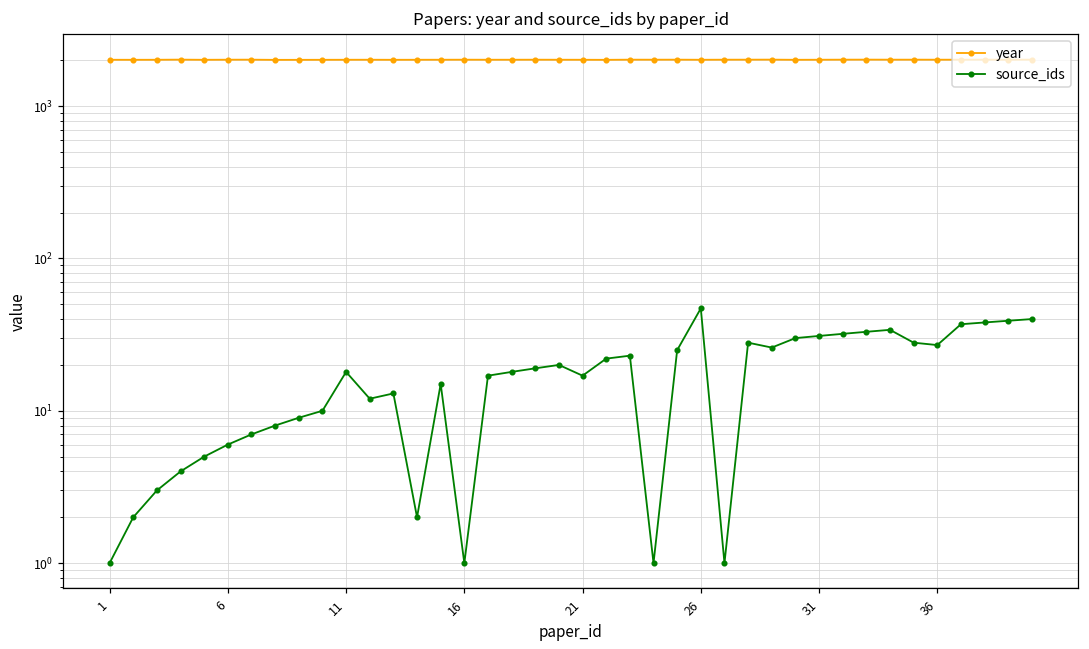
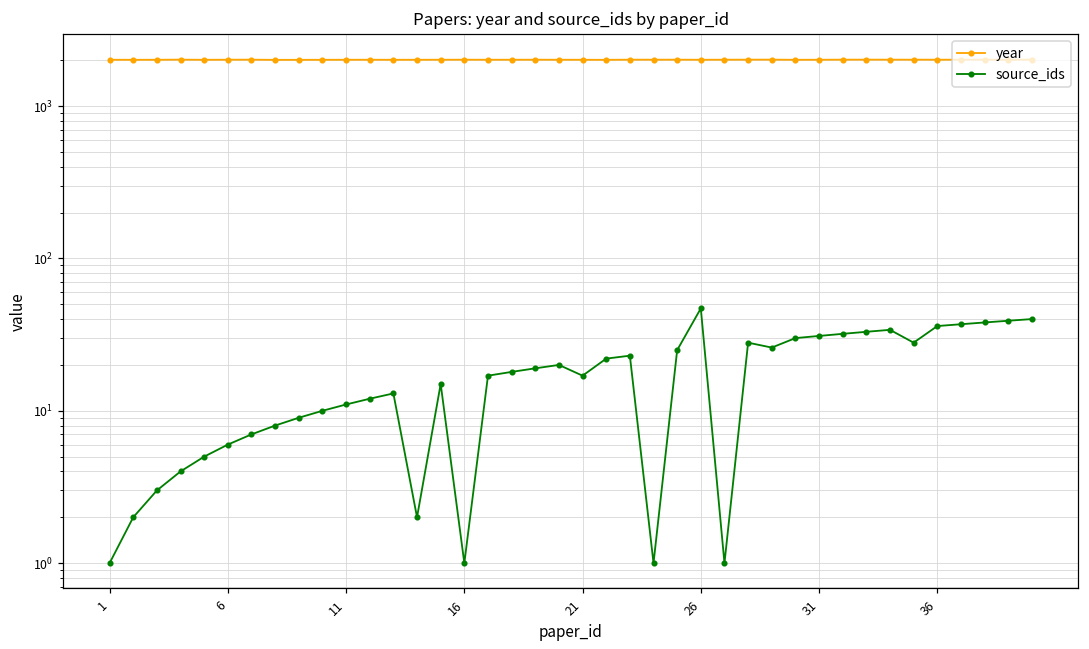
source_ids, 11: 18 -> 11
source_ids, 36: 27 -> 36
